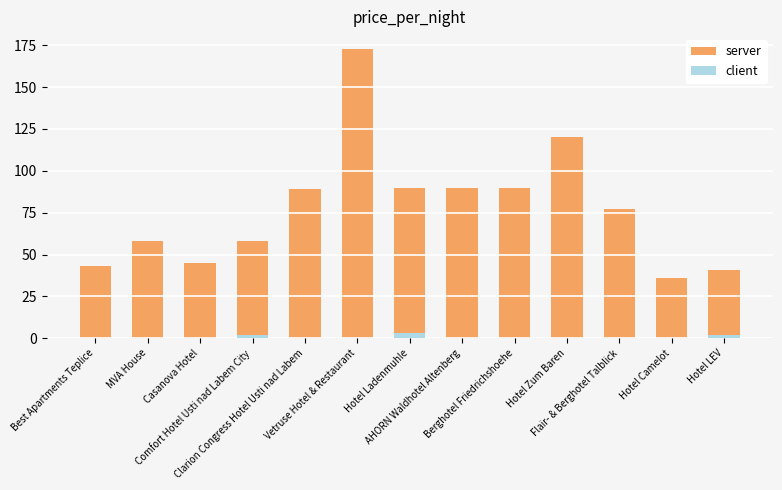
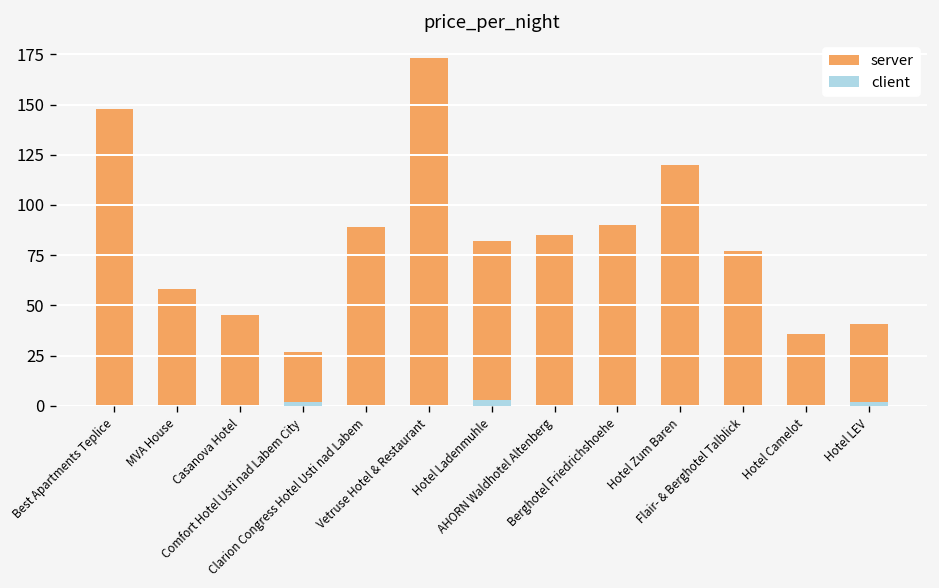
server, Best Apartments Teplice: 43 -> 148
server, Comfort Hotel Usti nad Labem City: 58 -> 27
server, Hotel Ladenmuhle: 90 -> 82
server, AHORN Waldhotel Altenberg: 90 -> 85
